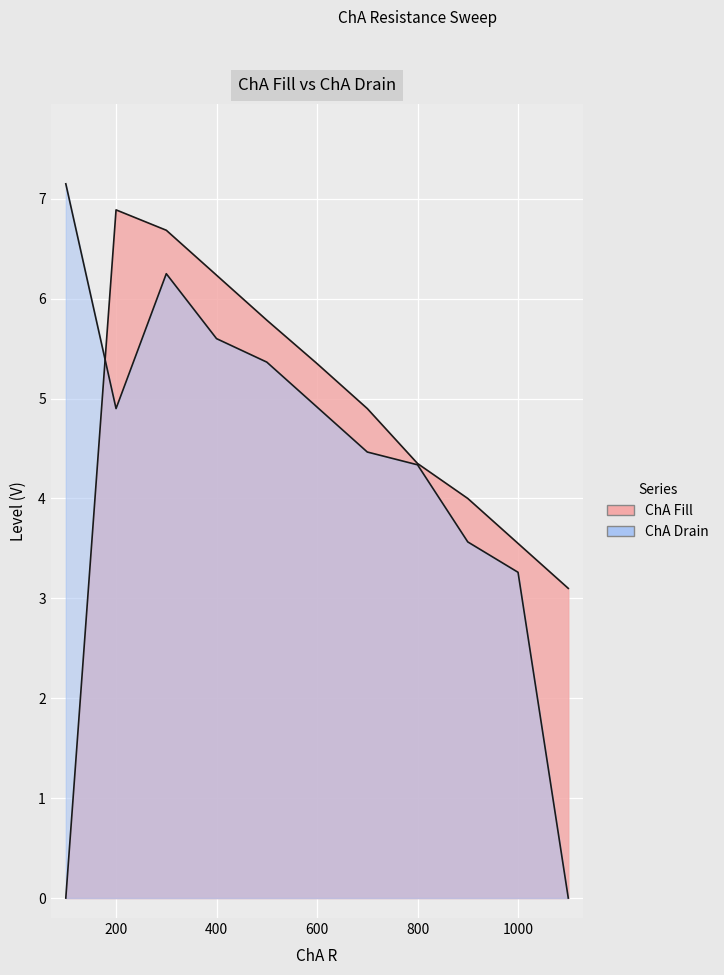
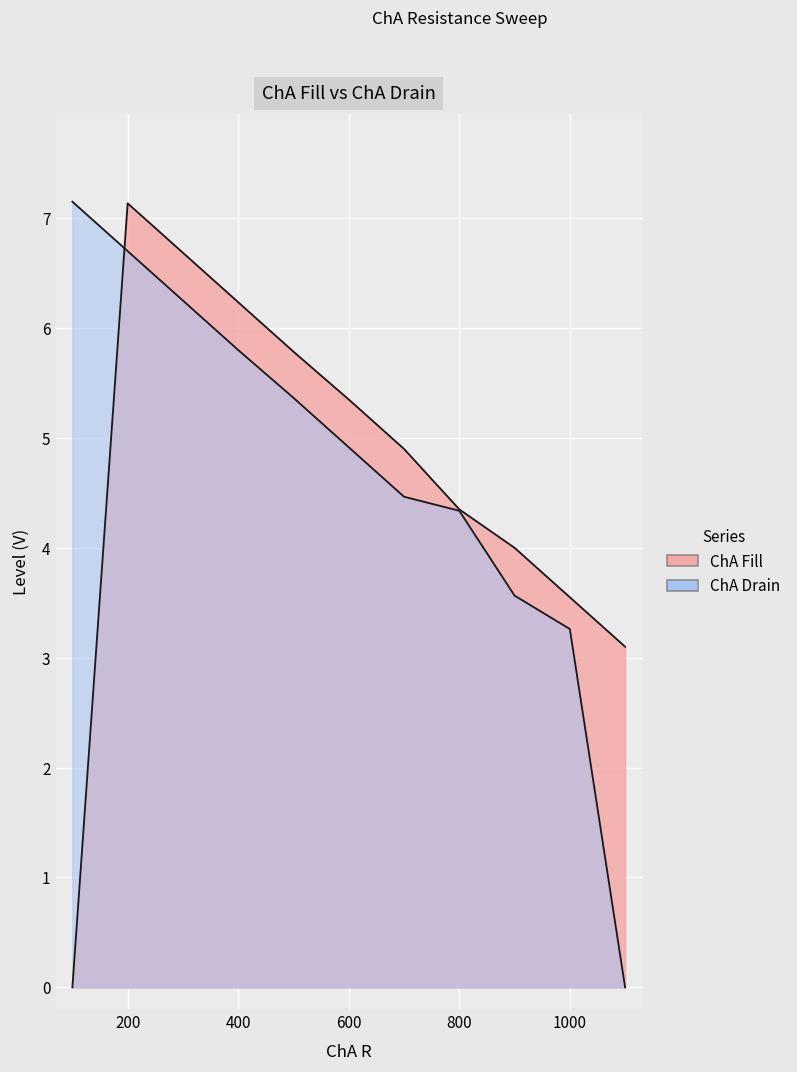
ChA Fill, 200: 6.9 -> 7.1
ChA Drain, 200: 4.9 -> 6.7
ChA Drain, 400: 5.6 -> 5.8
